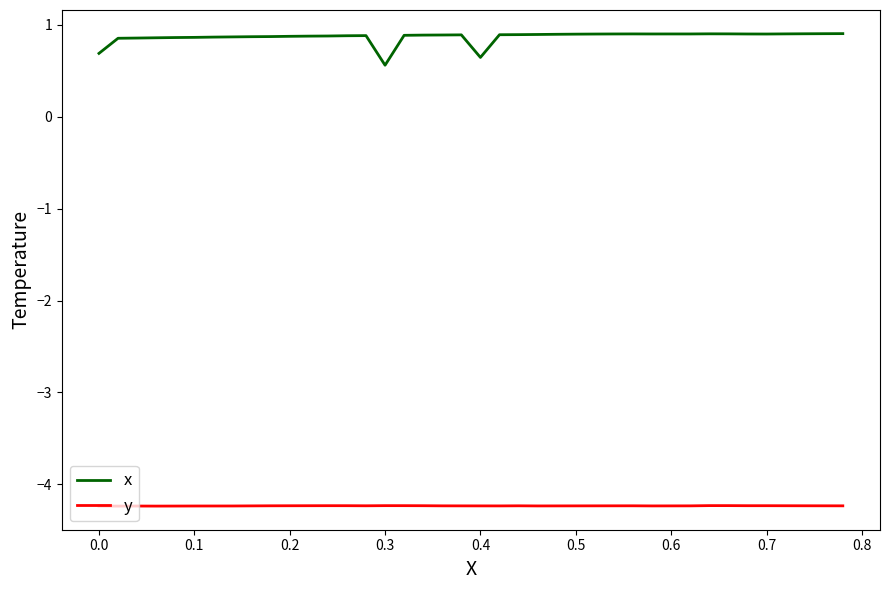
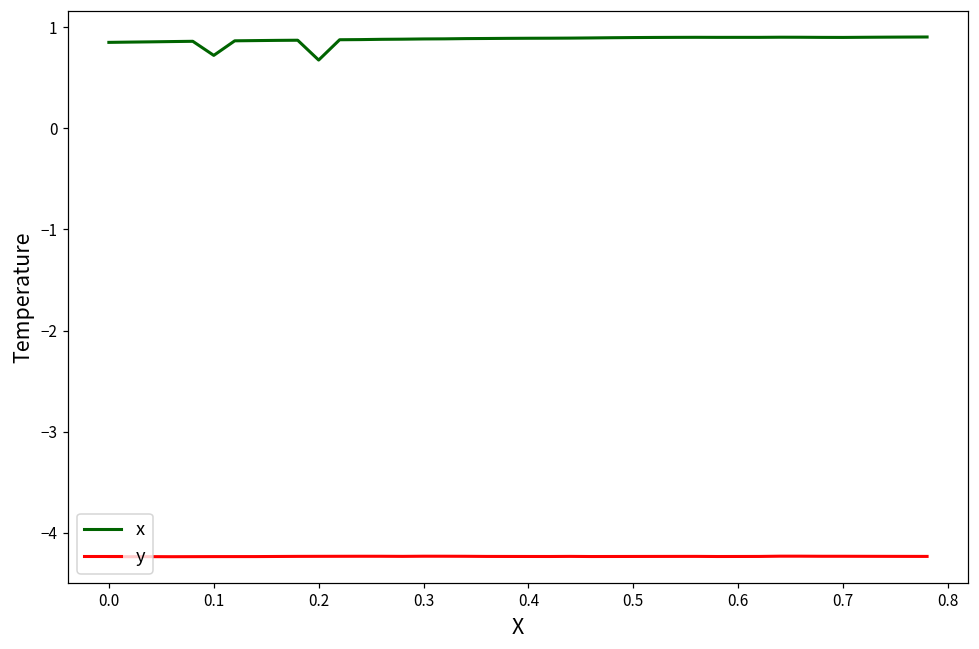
x, 0.0: 0.7 -> 0.8
x, 0.1: 0.9 -> 0.7
x, 0.2: 0.9 -> 0.7
x, 0.3: 0.6 -> 0.9
x, 0.4: 0.6 -> 0.9
